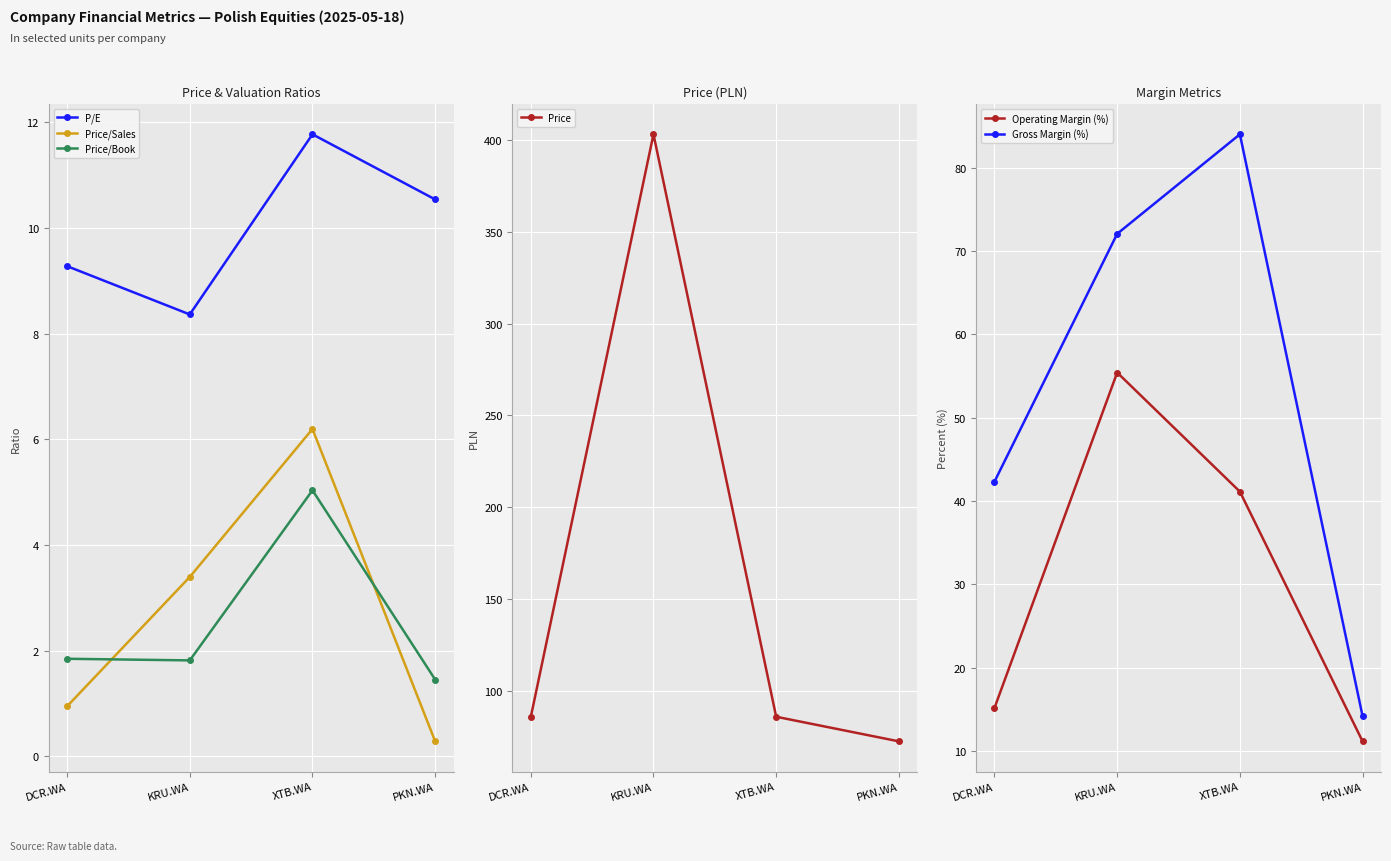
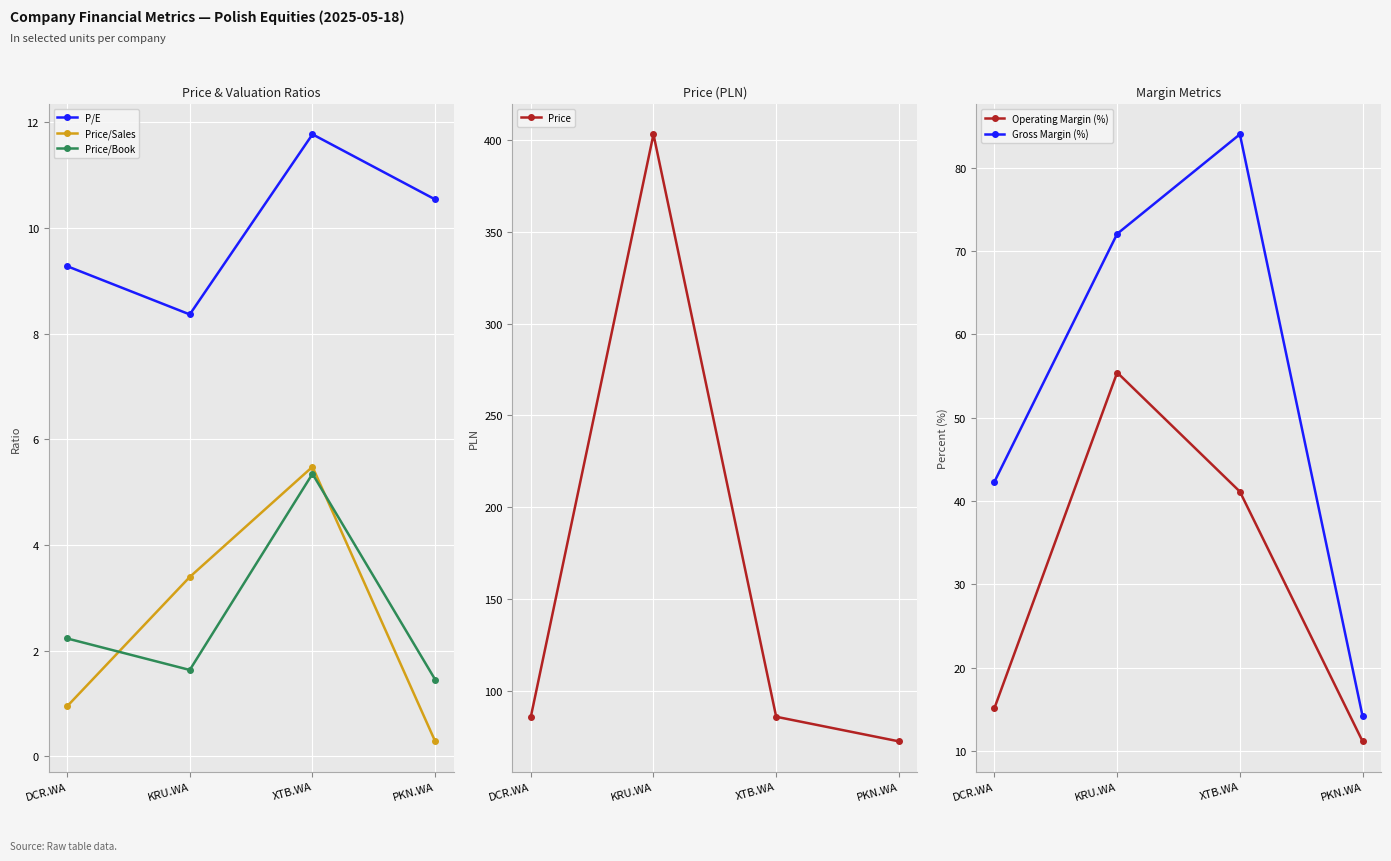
Price & Valuation Ratios, Price/Book, DCR.WA: 1.8 -> 2.2
Price & Valuation Ratios, Price/Book, KRU.WA: 1.8 -> 1.6
Price & Valuation Ratios, Price/Sales, XTB.WA: 6.2 -> 5.5
Price & Valuation Ratios, Price/Book, XTB.WA: 5.0 -> 5.3
